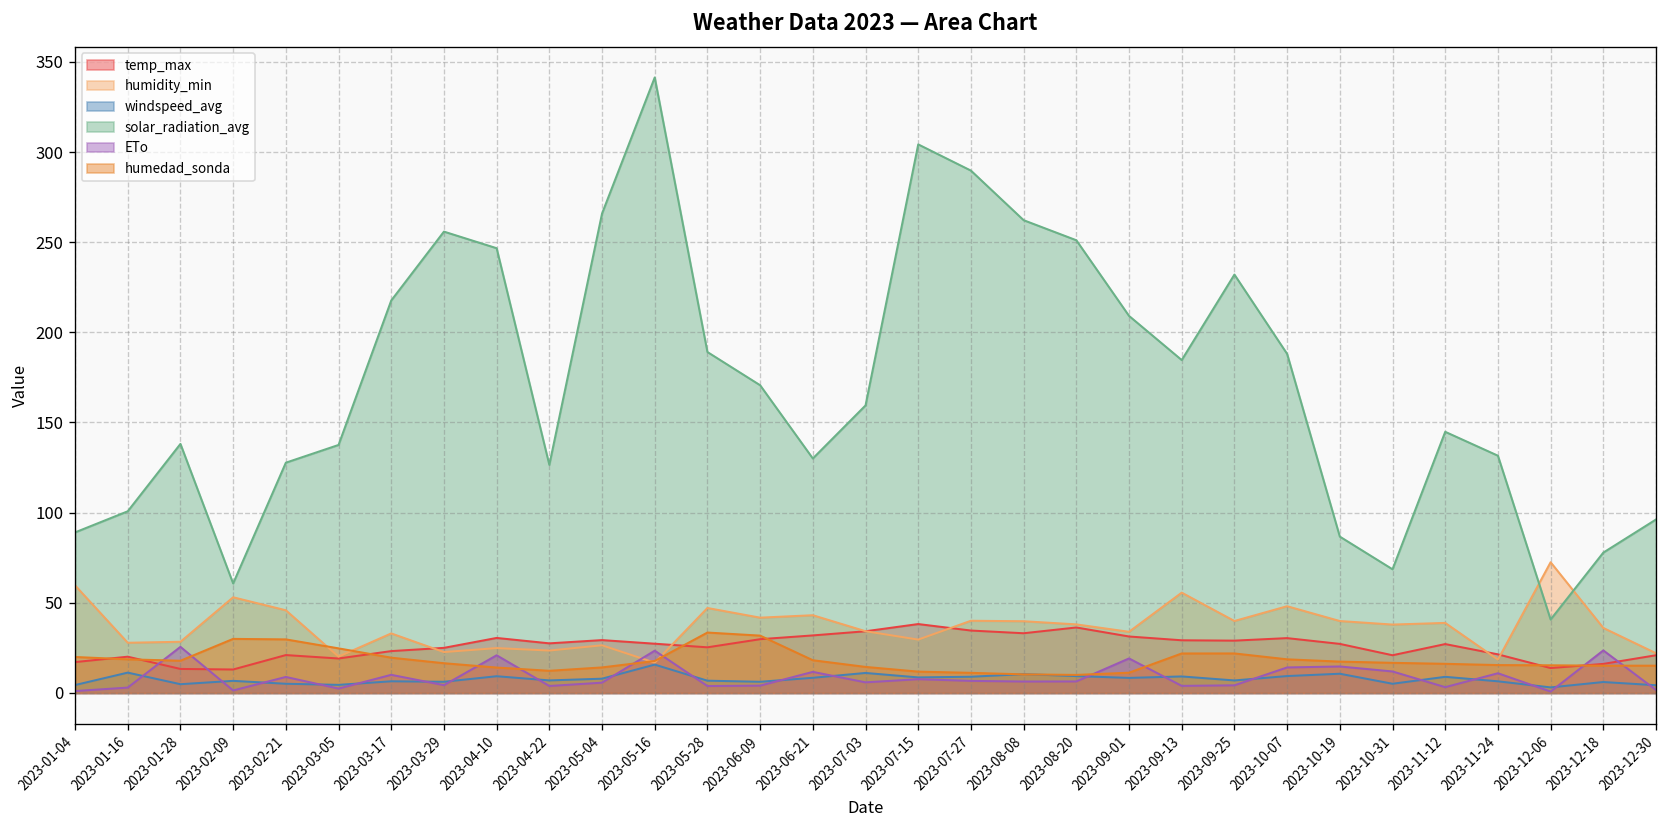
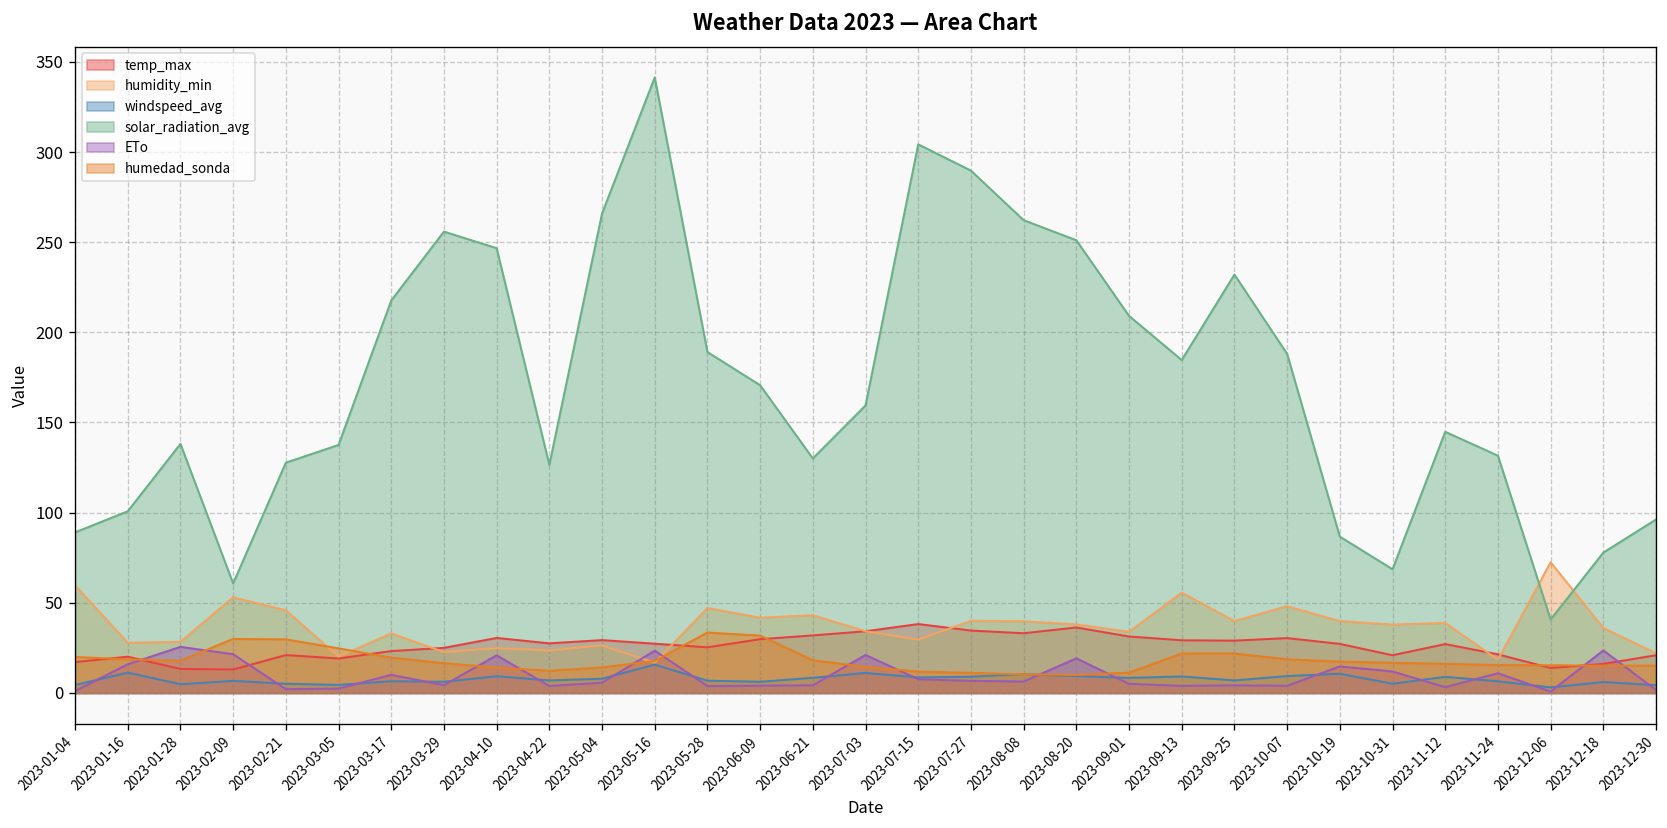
ETo, 2023-01-16: 3 -> 16
ETo, 2023-02-09: 1 -> 21
ETo, 2023-02-21: 9 -> 2
ETo, 2023-06-21: 12 -> 4
ETo, 2023-07-03: 6 -> 21
ETo, 2023-08-20: 6 -> 19
ETo, 2023-09-01: 19 -> 5
ETo, 2023-10-07: 14 -> 4
